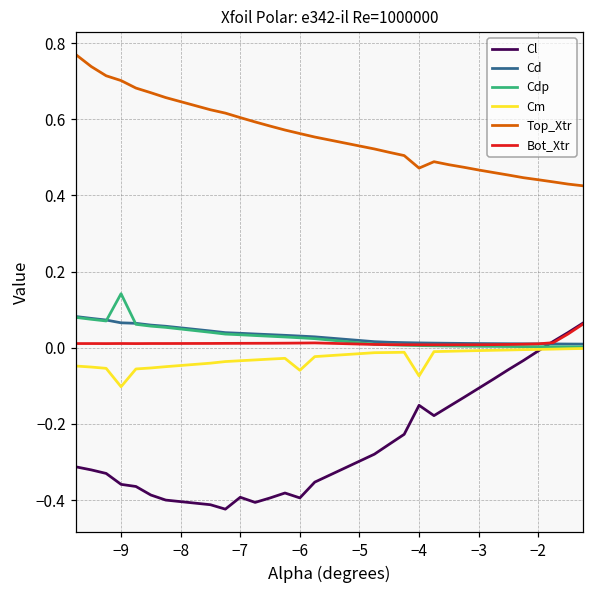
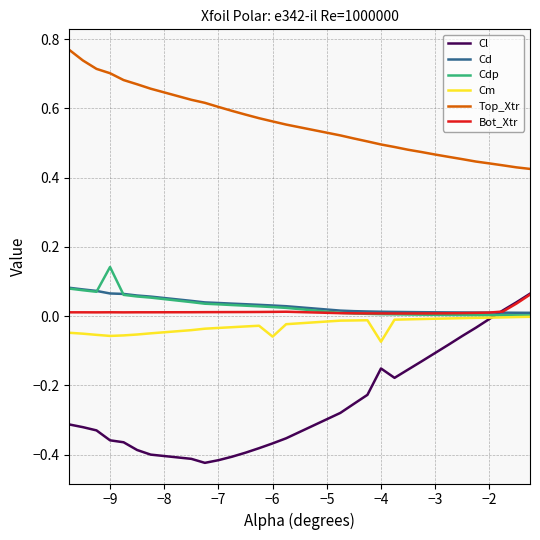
Cm, −9: -0.10 -> -0.06
Cl, −7: -0.39 -> -0.42
Cl, −6: -0.39 -> -0.37
Top_Xtr, −4: 0.47 -> 0.50
